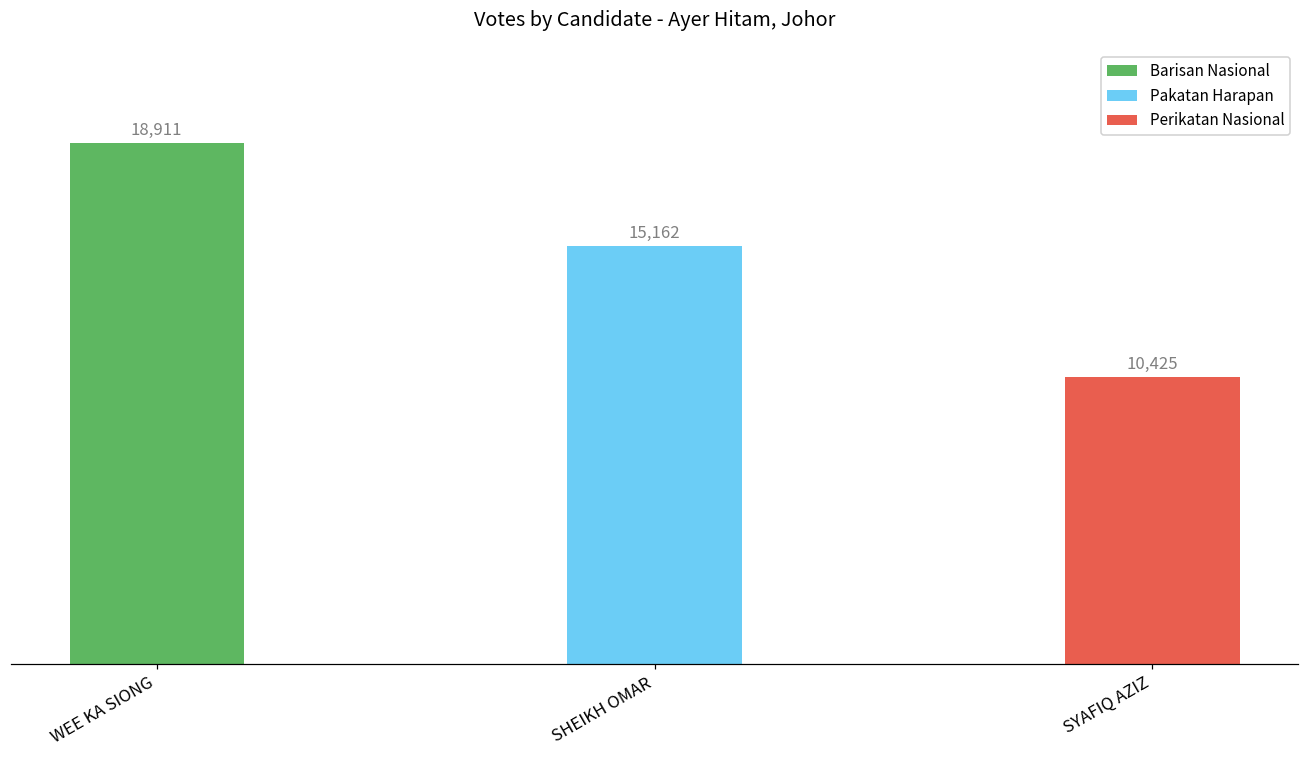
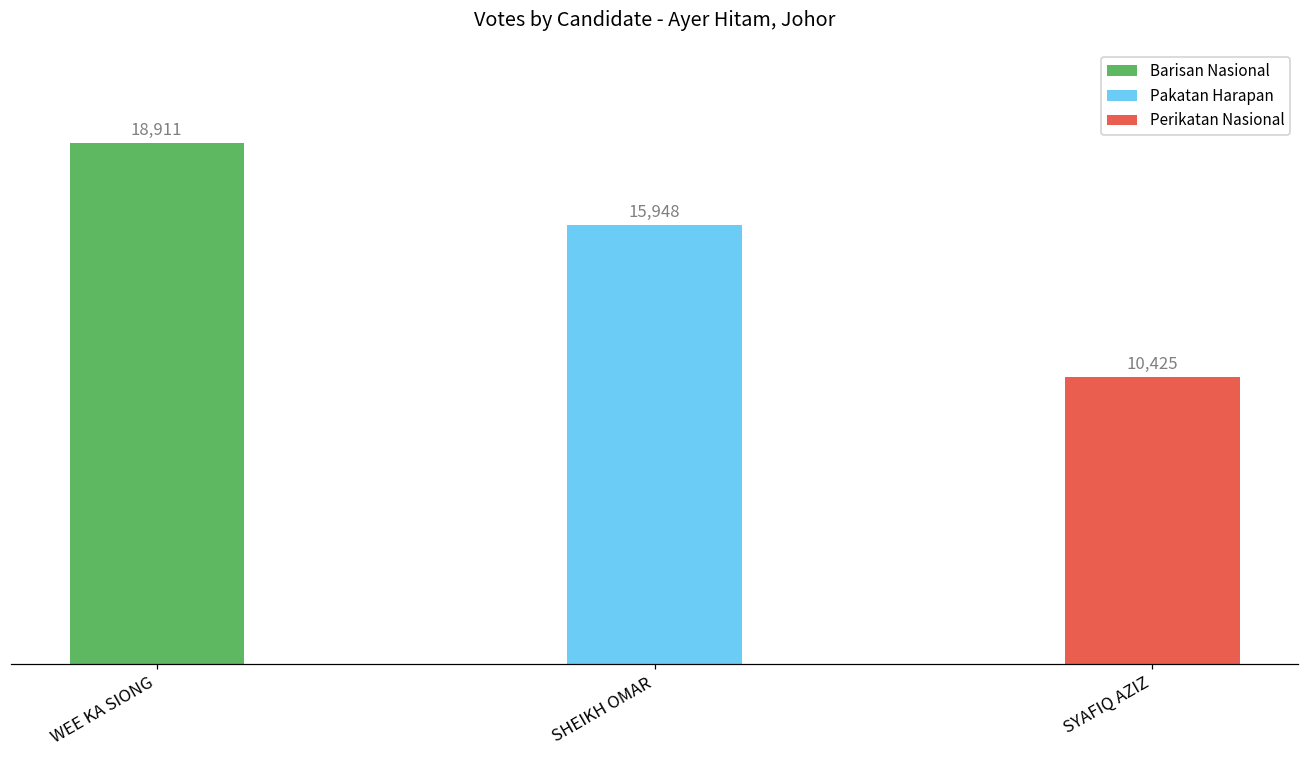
SHEIKH OMAR: 15,162 -> 15,948
